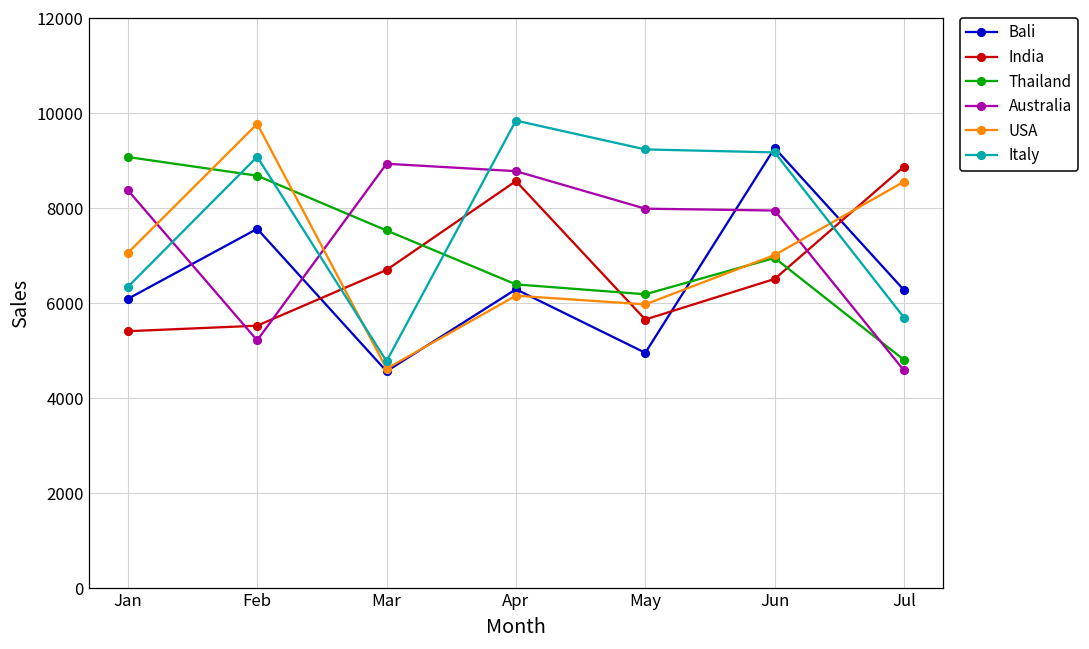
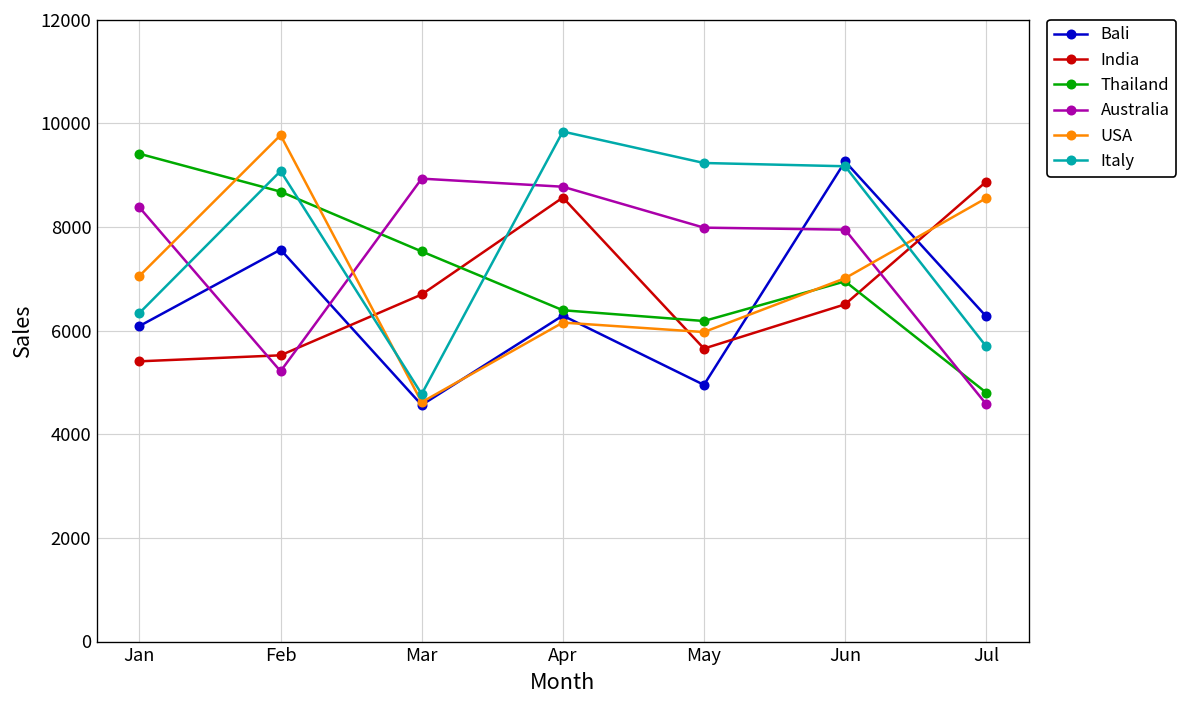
Thailand, Jan: 9100 -> 9400
